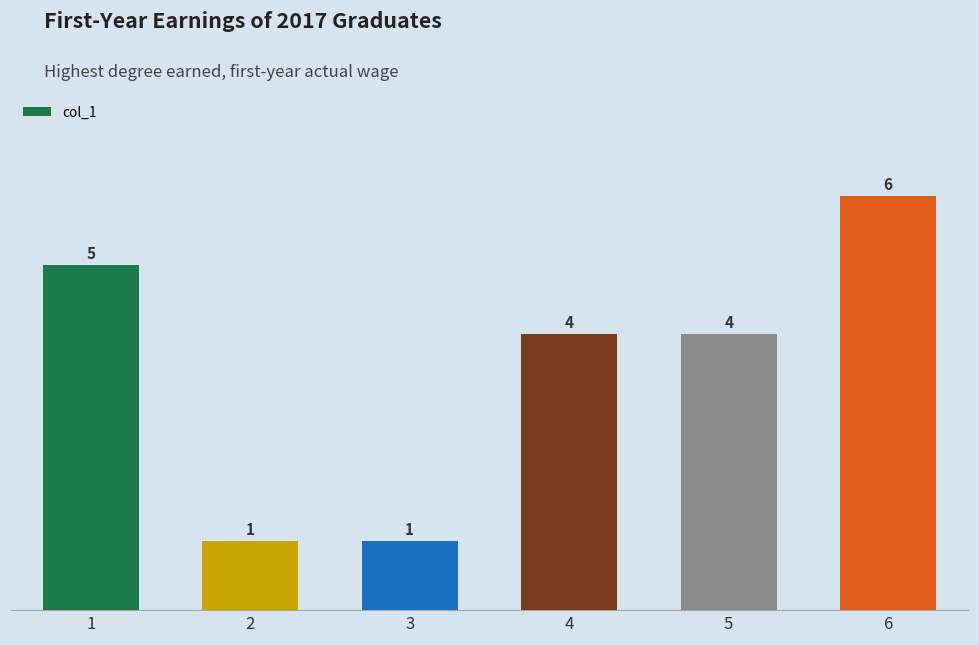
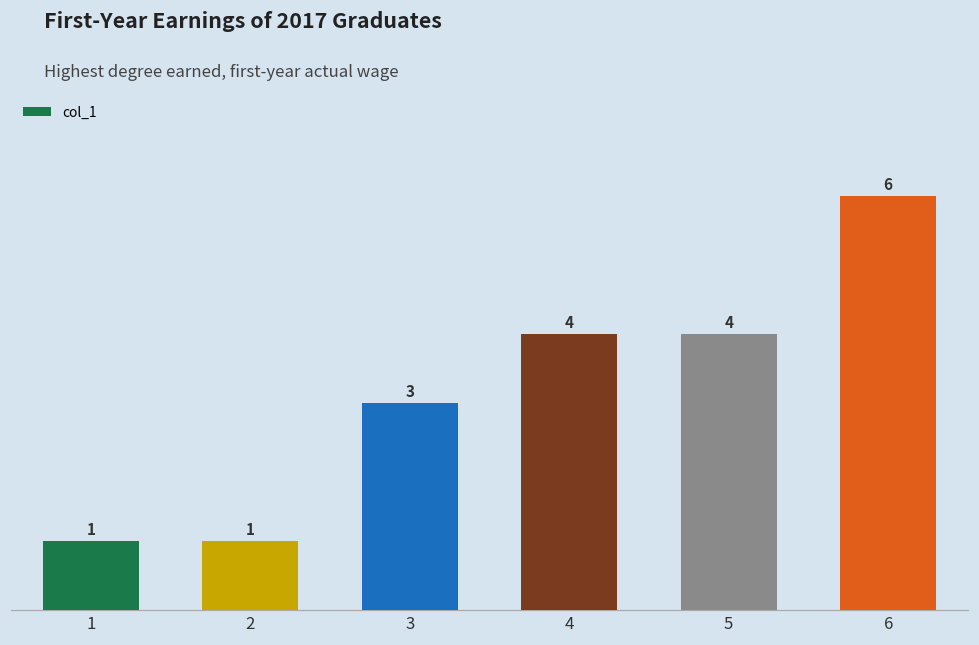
1: 5 -> 1
3: 1 -> 3
